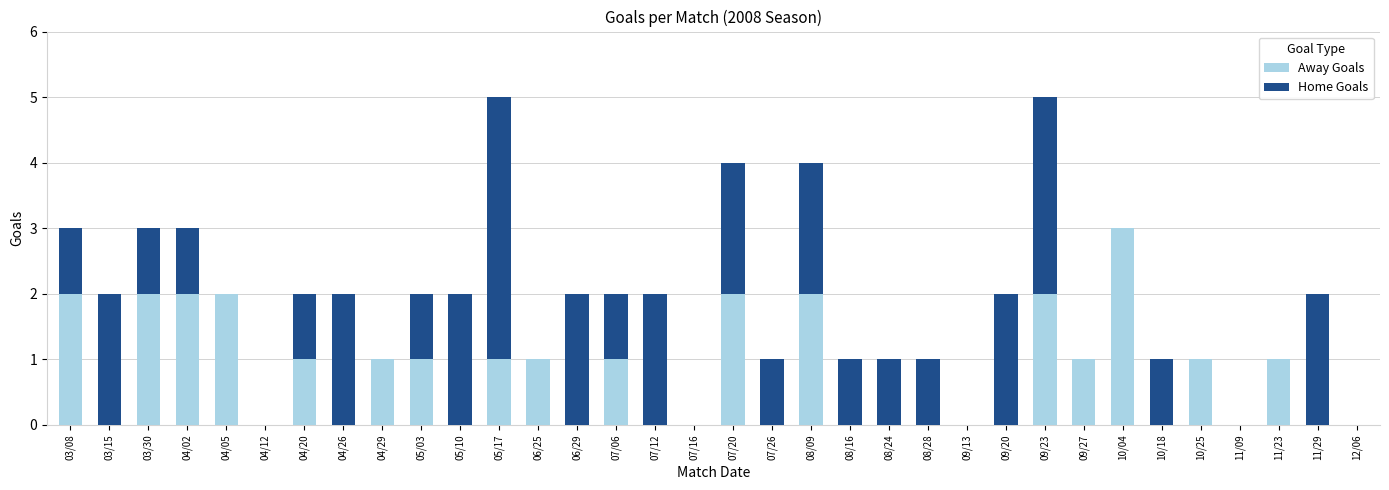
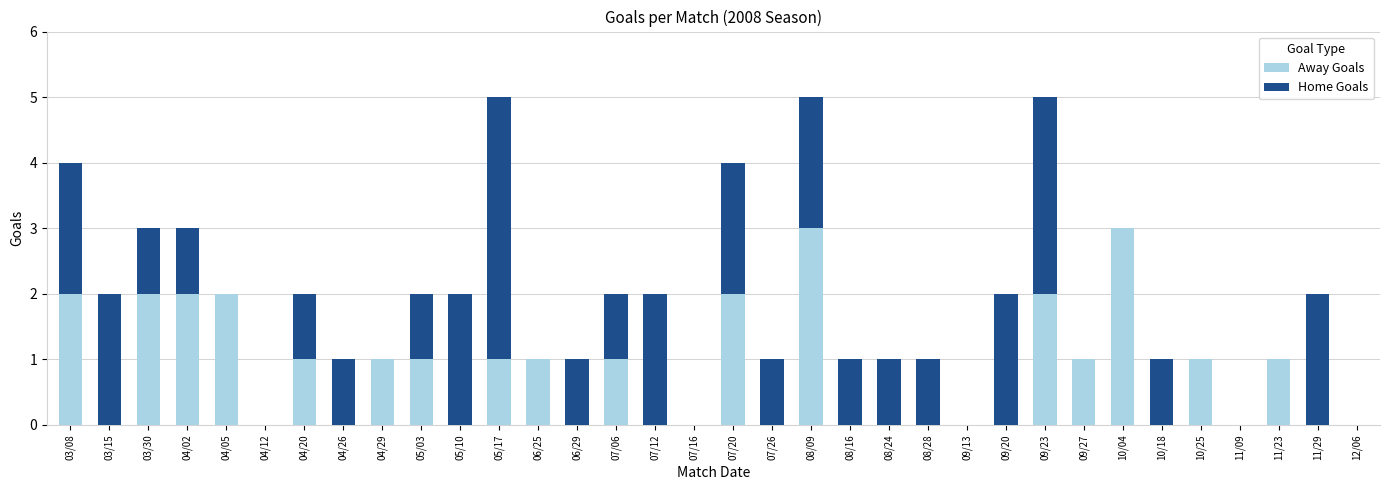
Home Goals, 03/08: 1 -> 2
Home Goals, 04/26: 2 -> 1
Home Goals, 06/29: 2 -> 1
Away Goals, 08/09: 2 -> 3
